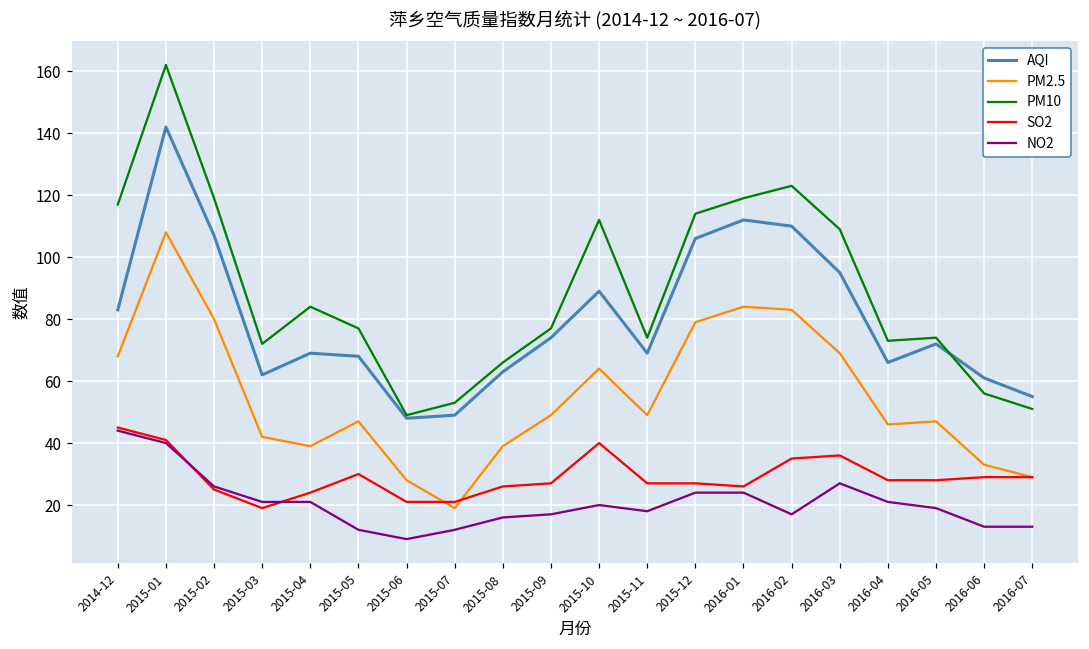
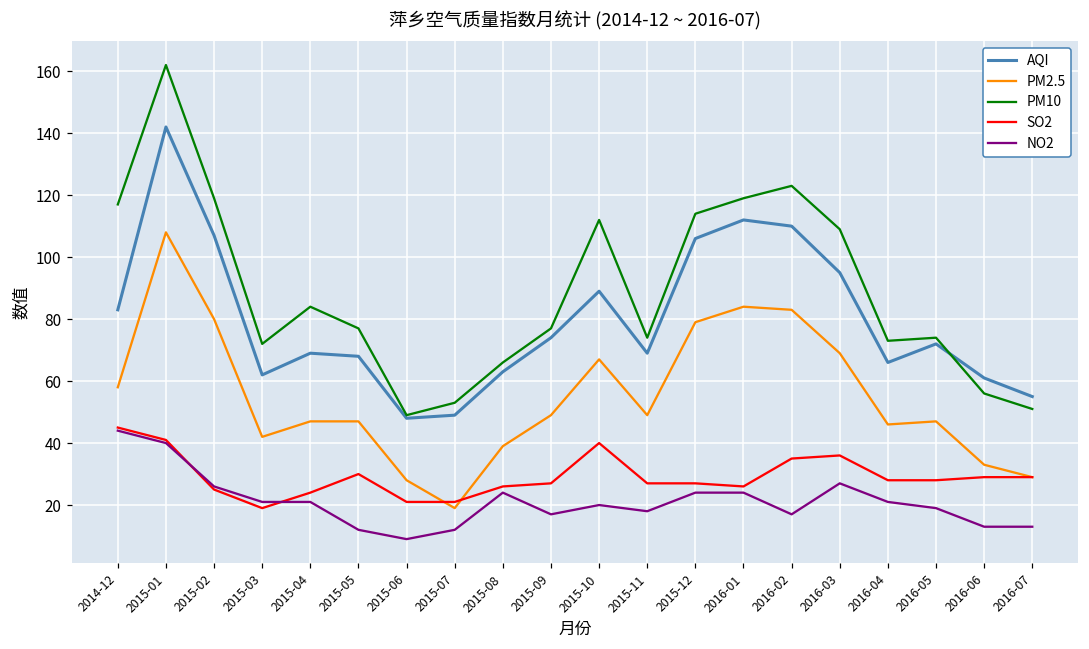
PM2.5, 2014-12: 68 -> 58
PM2.5, 2015-04: 39 -> 47
NO2, 2015-08: 16 -> 24
PM2.5, 2015-10: 64 -> 67
